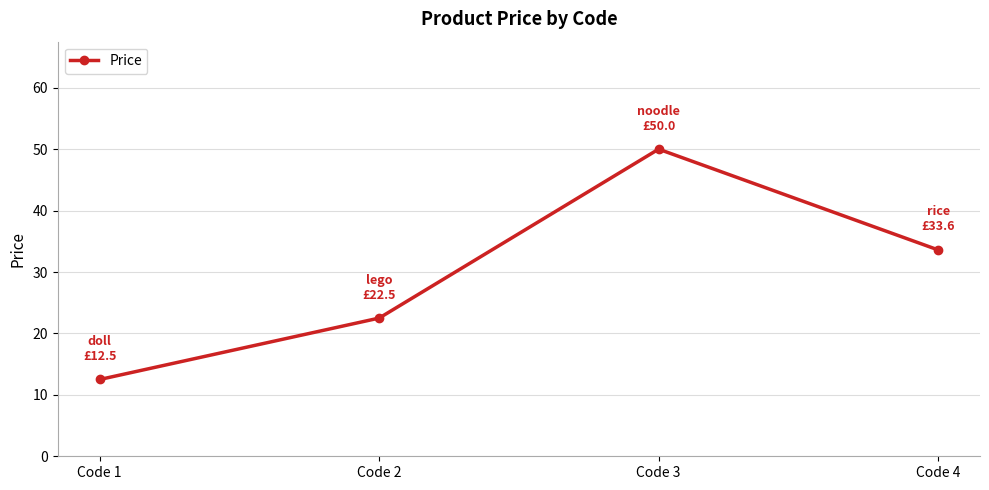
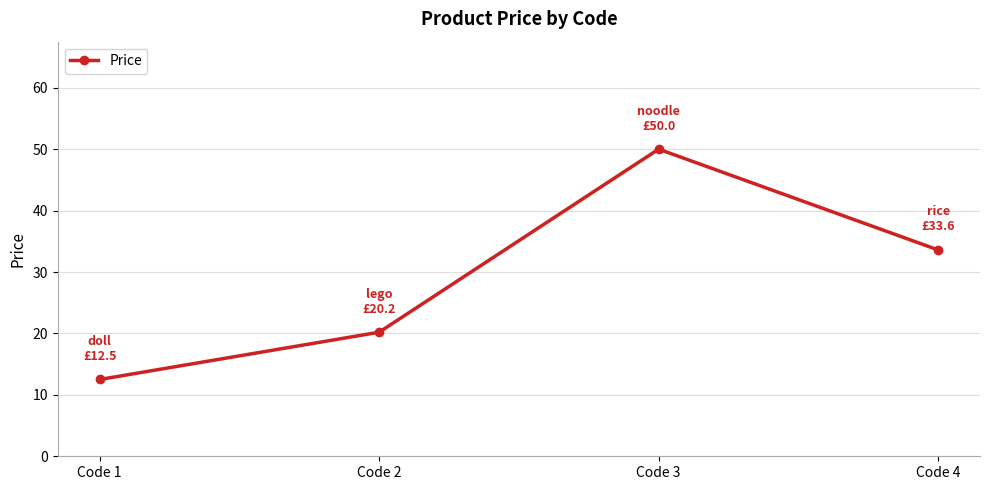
Code 2: £22.5 -> £20.2
